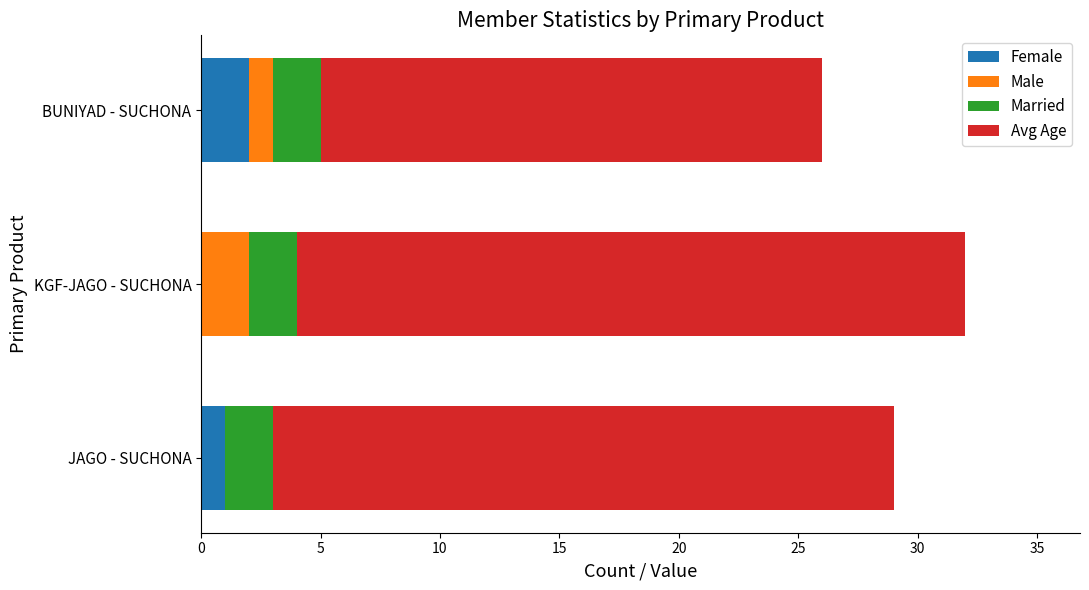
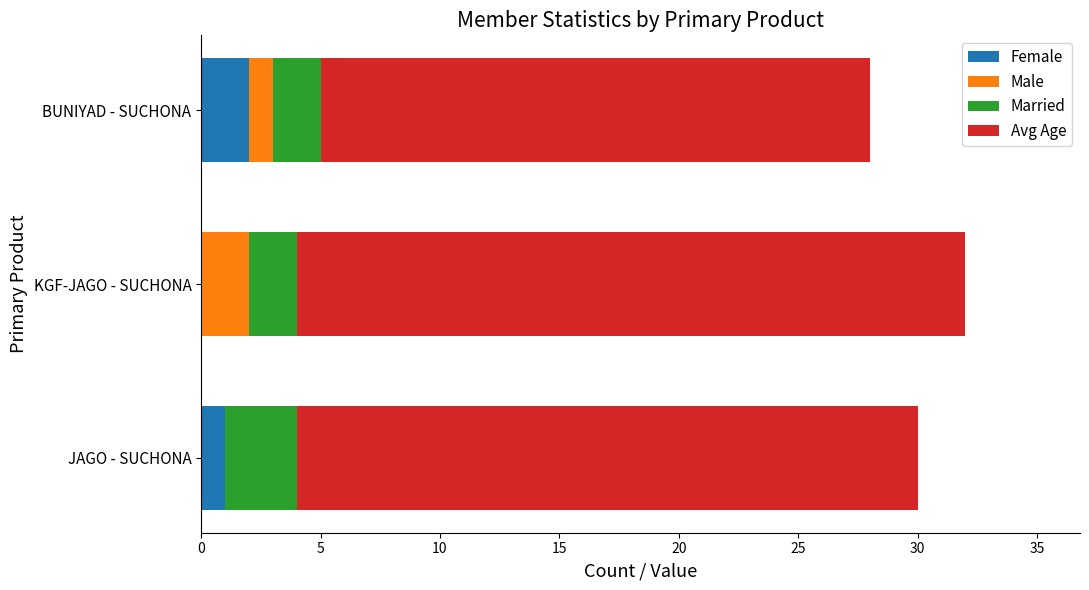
Avg Age, BUNIYAD - SUCHONA: 21 -> 23
Married, JAGO - SUCHONA: 2 -> 3
